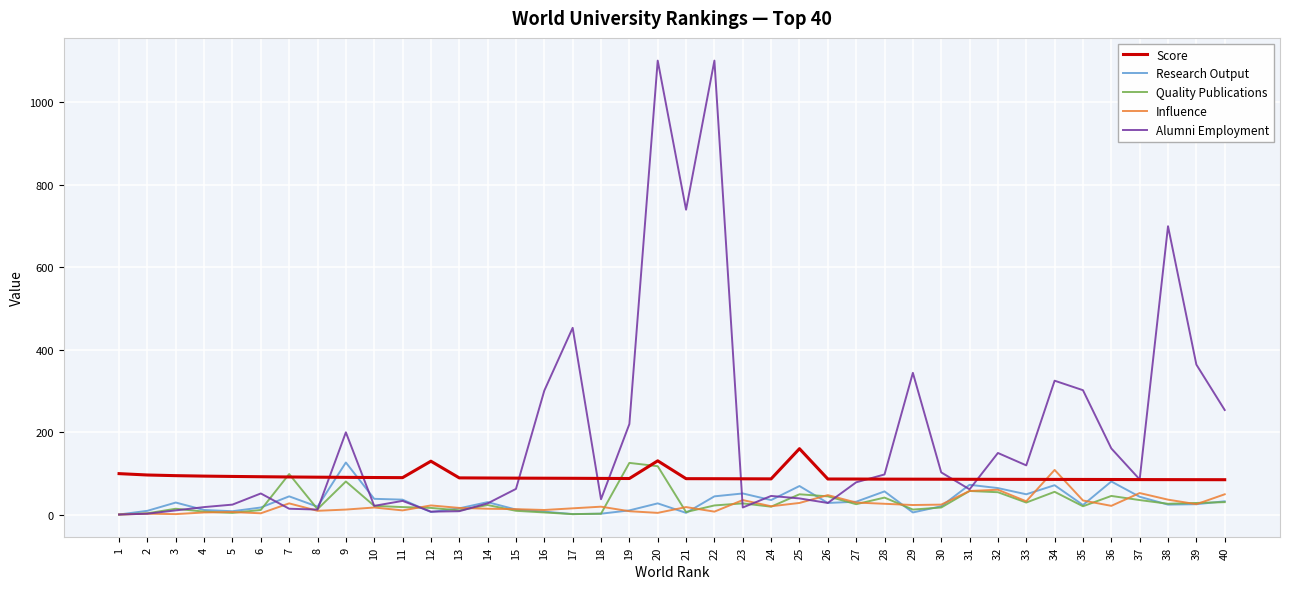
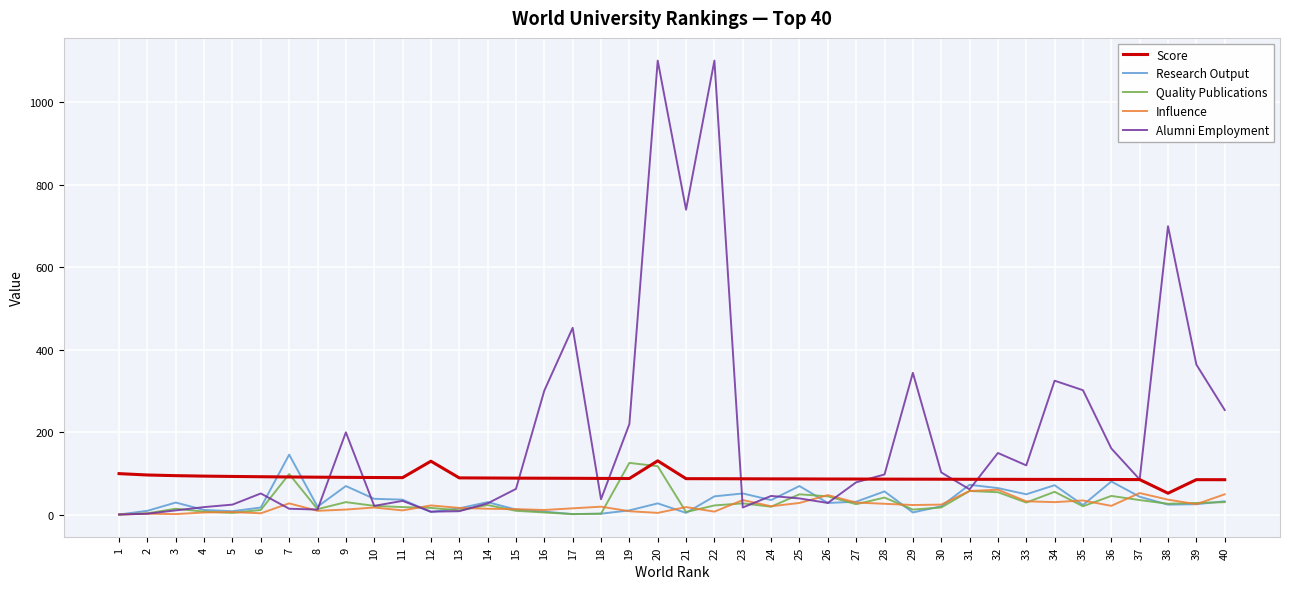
Research Output, 7: 50 -> 150
Research Output, 9: 130 -> 70
Quality Publications, 9: 80 -> 30
Score, 25: 160 -> 90
Influence, 34: 110 -> 30
Score, 38: 90 -> 50
